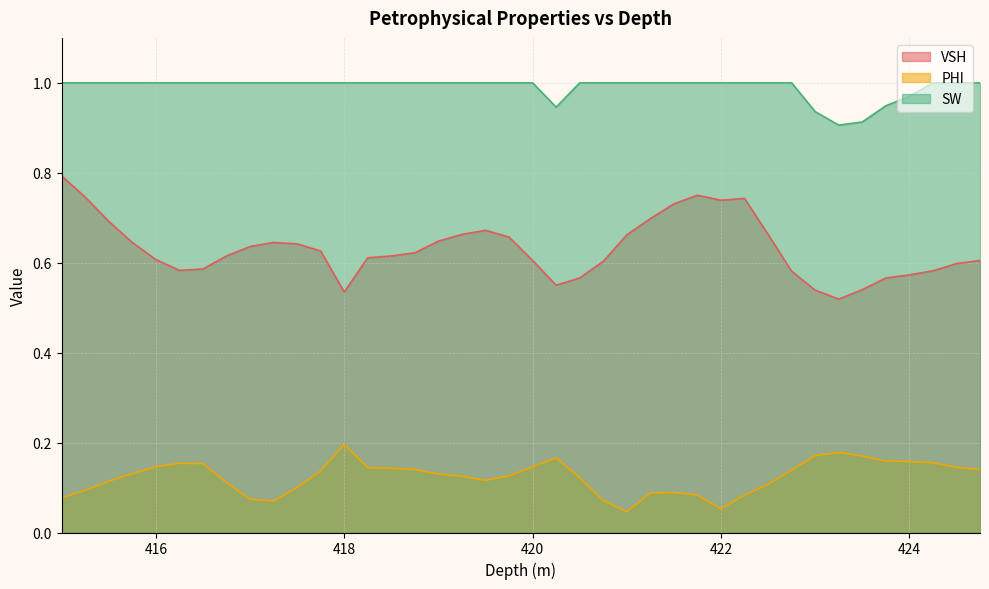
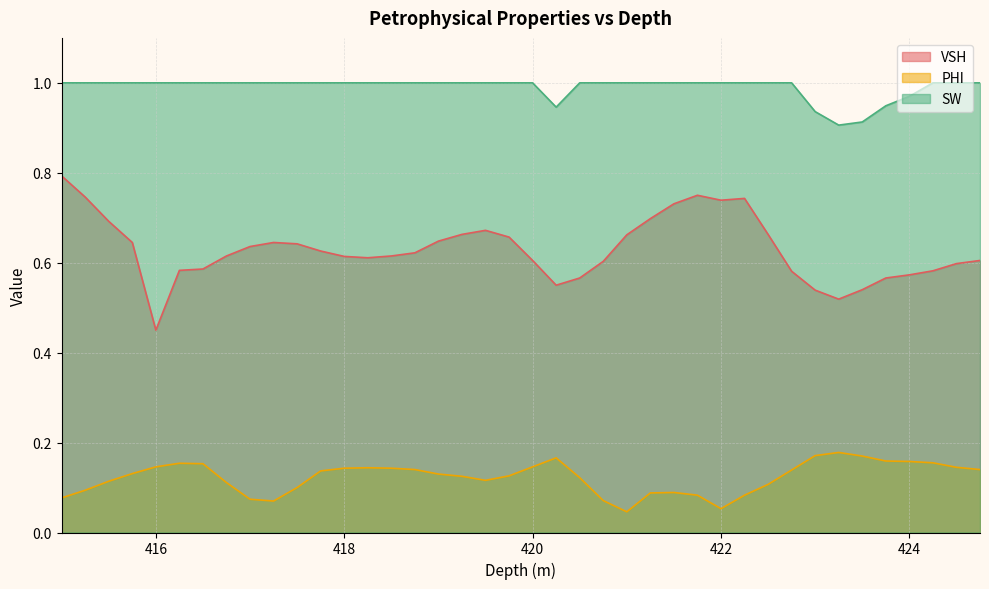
VSH, 416: 0.61 -> 0.45
VSH, 418: 0.54 -> 0.61
PHI, 418: 0.20 -> 0.14
